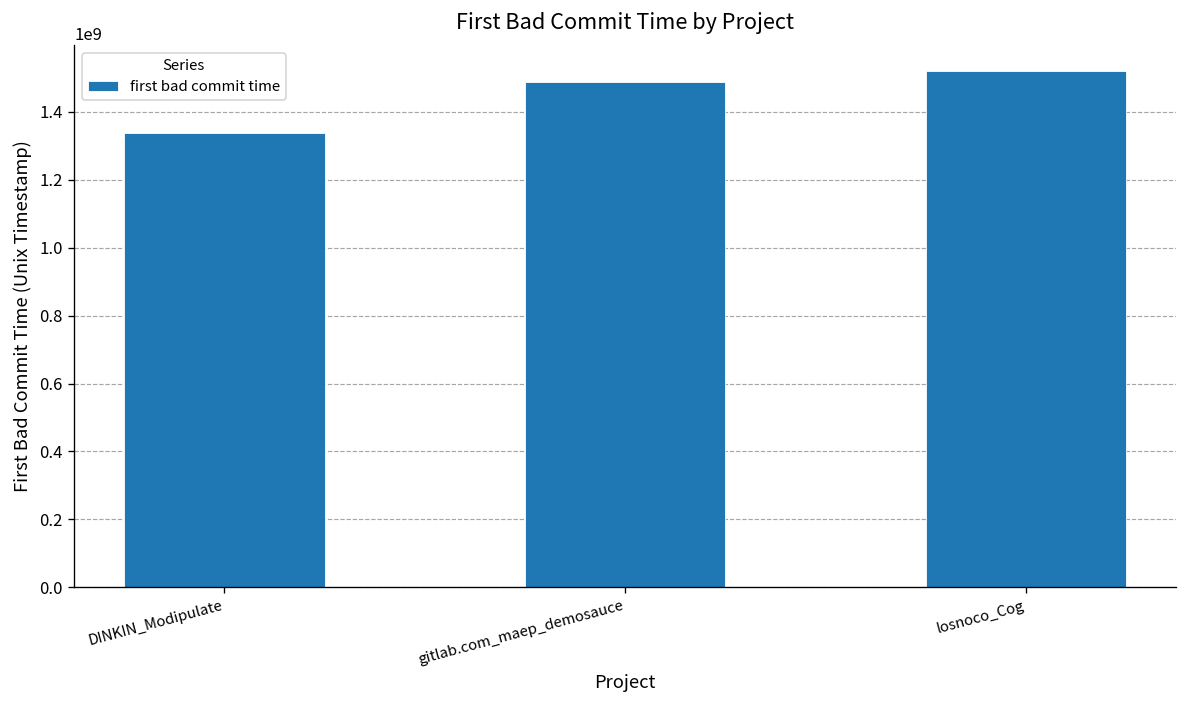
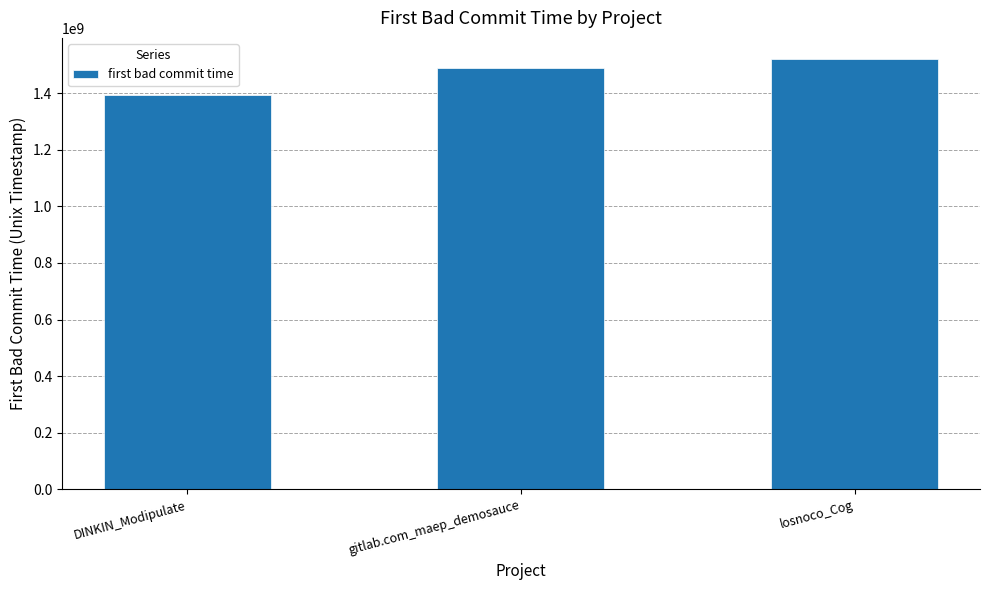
DINKIN_Modipulate: 1340000000 -> 1390000000
